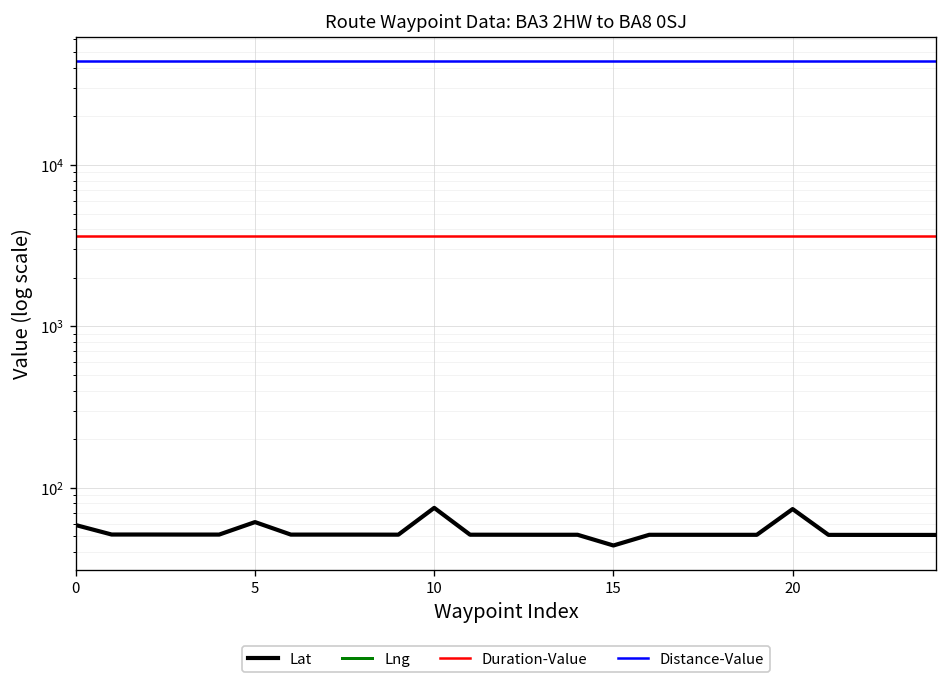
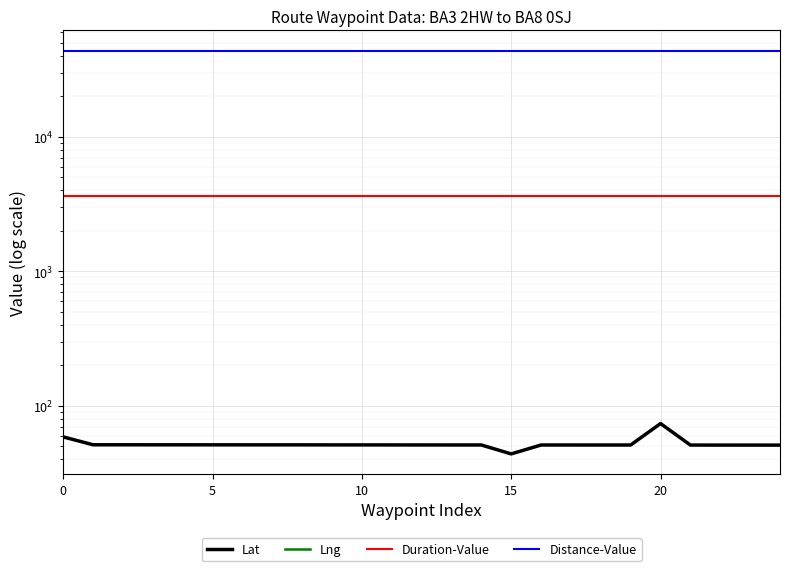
Lat, 5: 60 -> 51
Lat, 10: 80 -> 51
